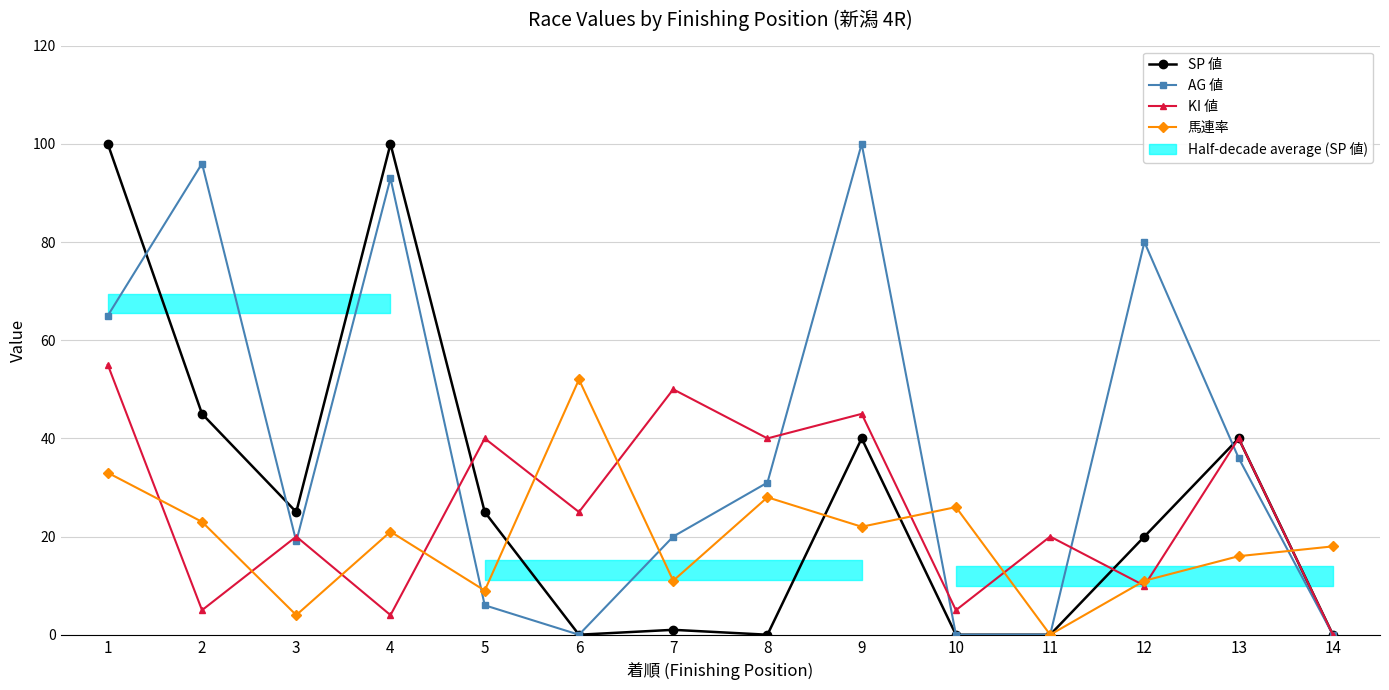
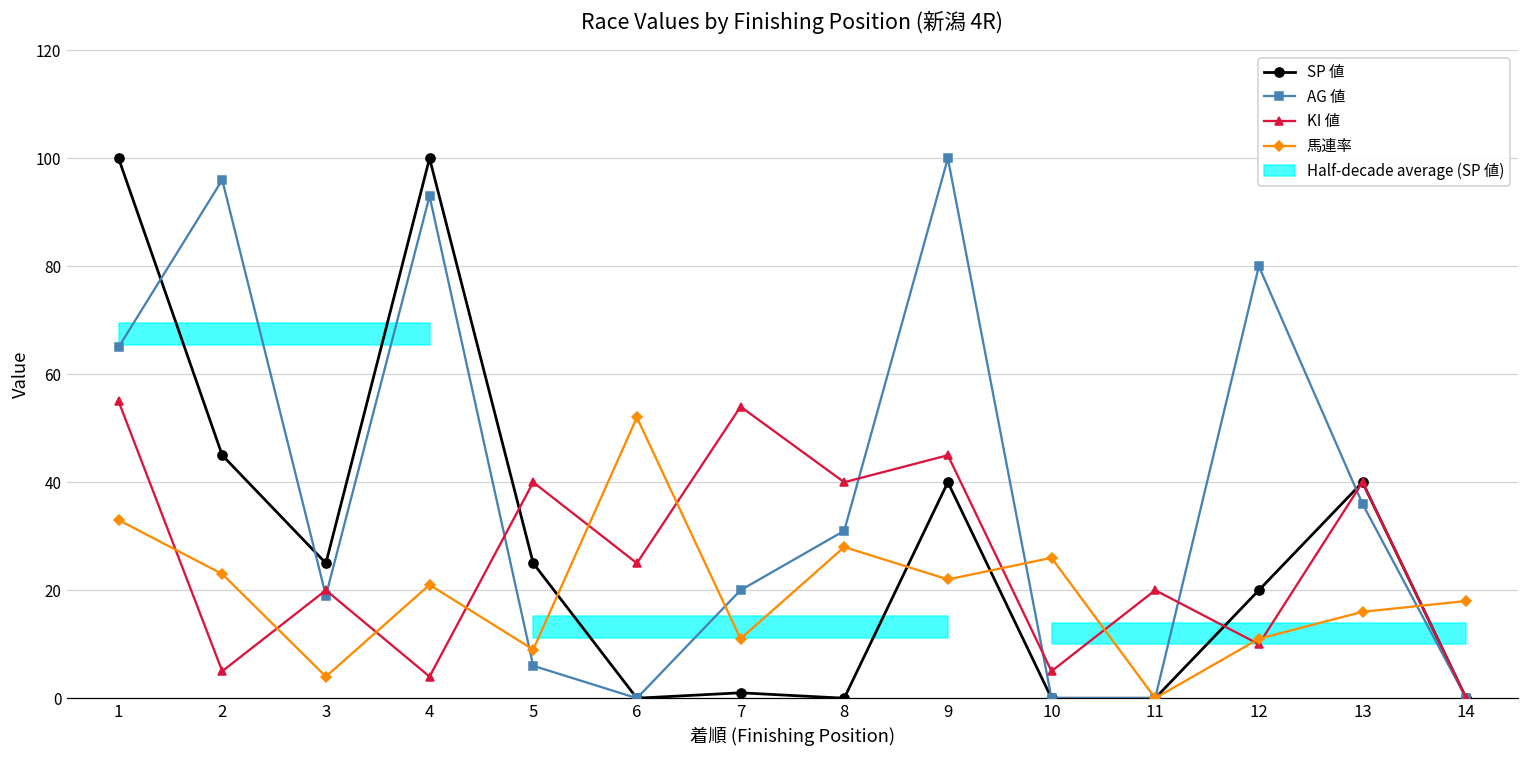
KI 値, 7: 50 -> 54
